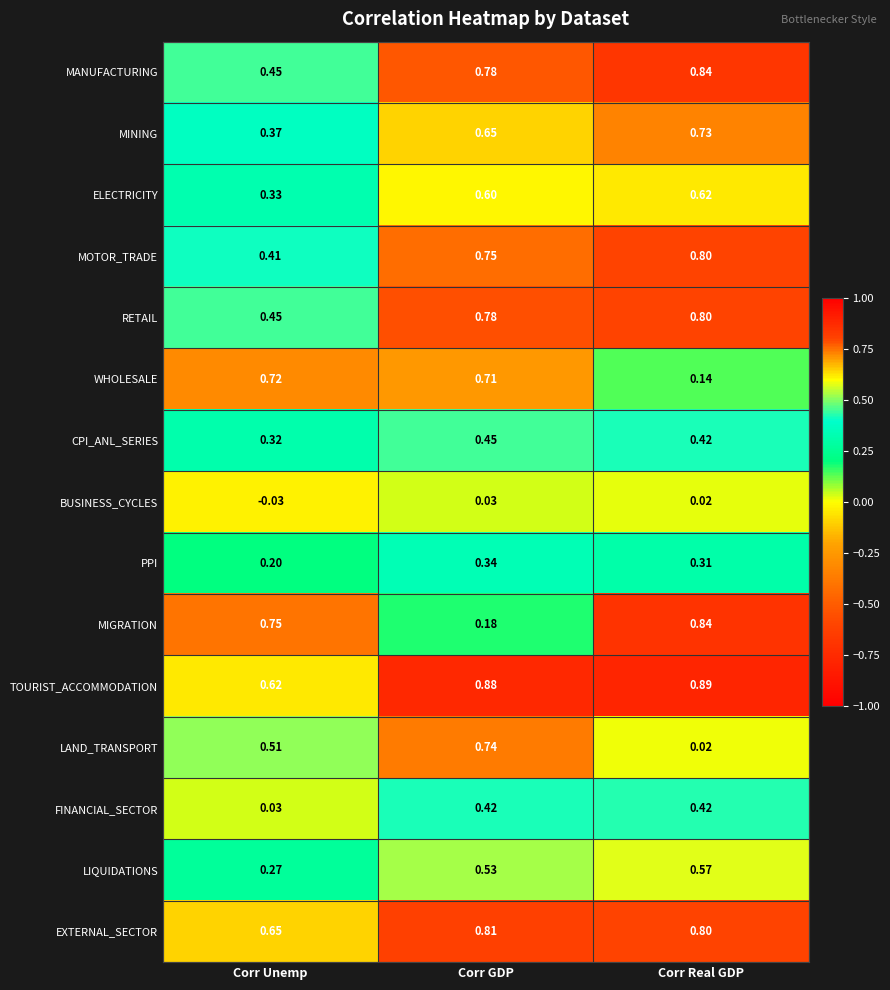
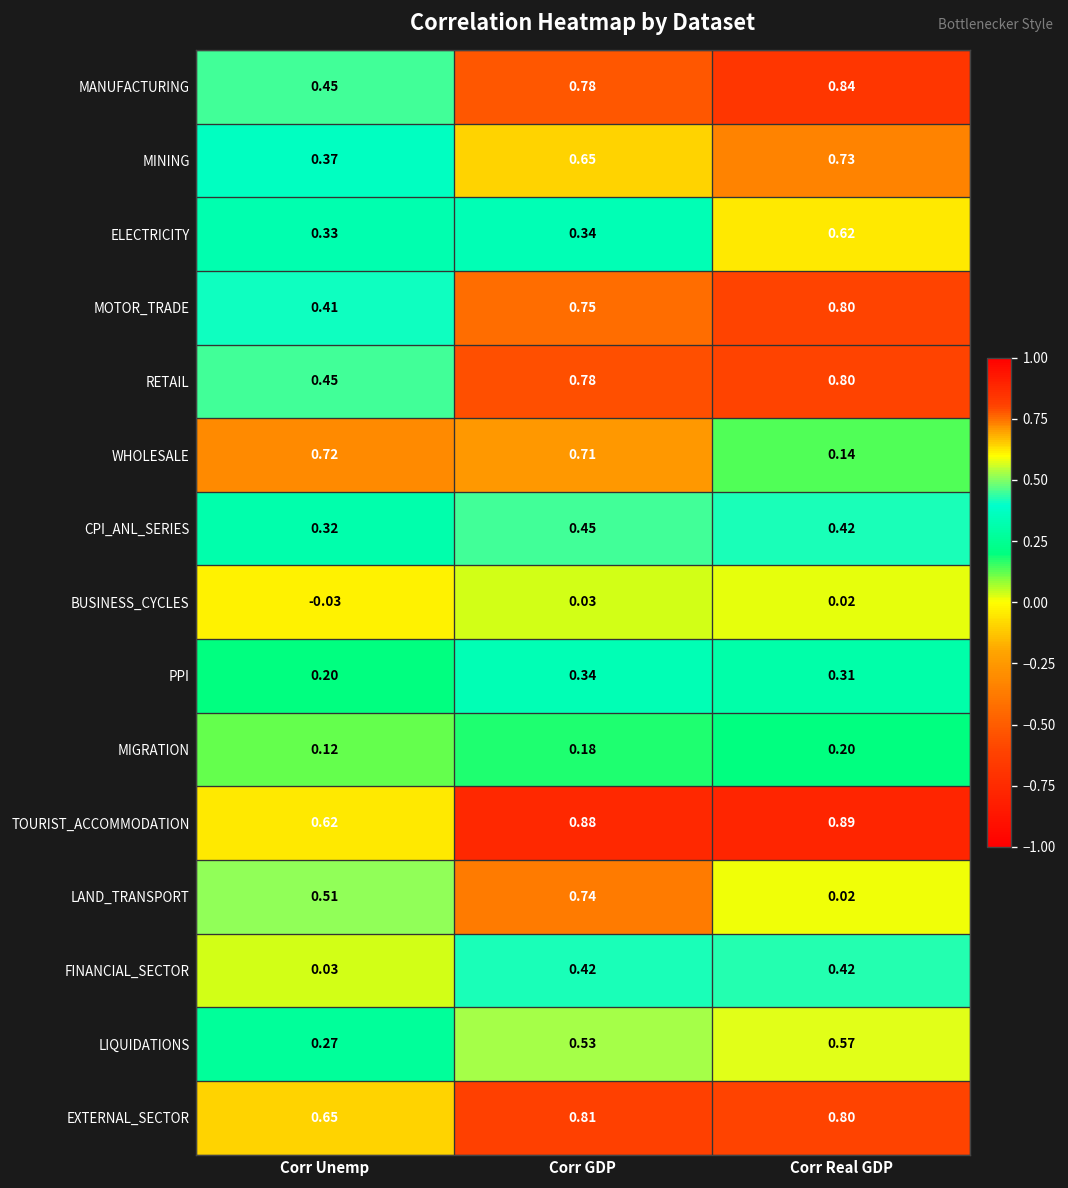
ELECTRICITY, Corr GDP: 0.60 -> 0.34
MIGRATION, Corr Unemp: 0.75 -> 0.12
MIGRATION, Corr Real GDP: 0.84 -> 0.20
